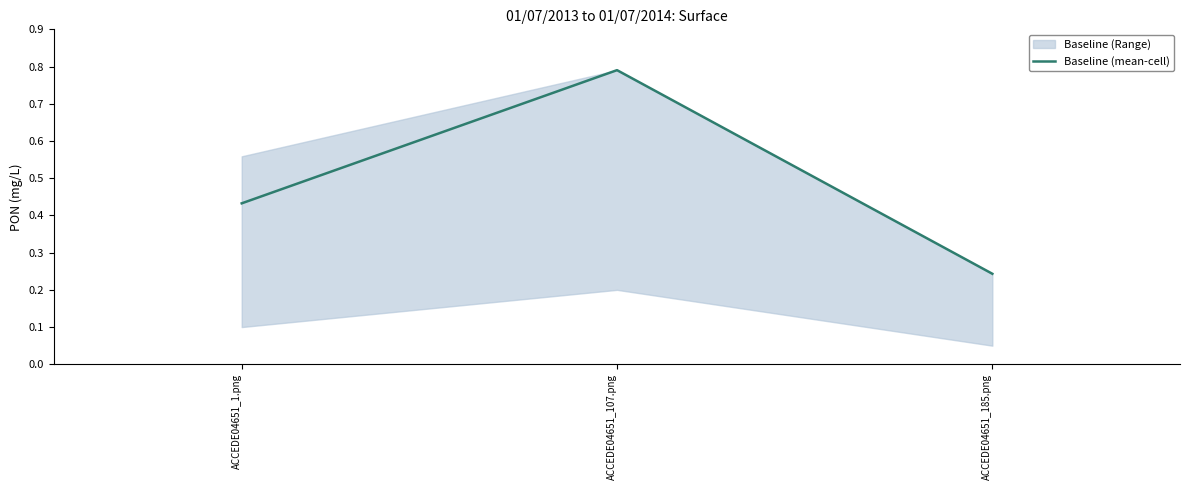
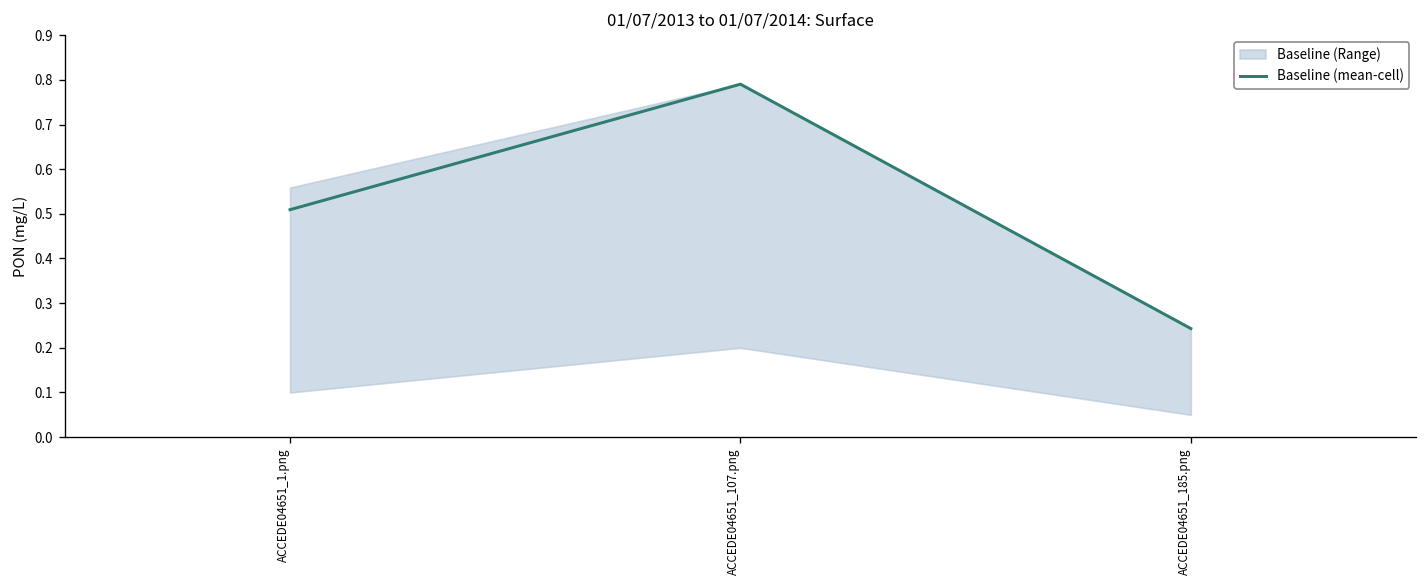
Baseline (mean-cell), ACCEDE04651_1.png: 0.43 -> 0.51
